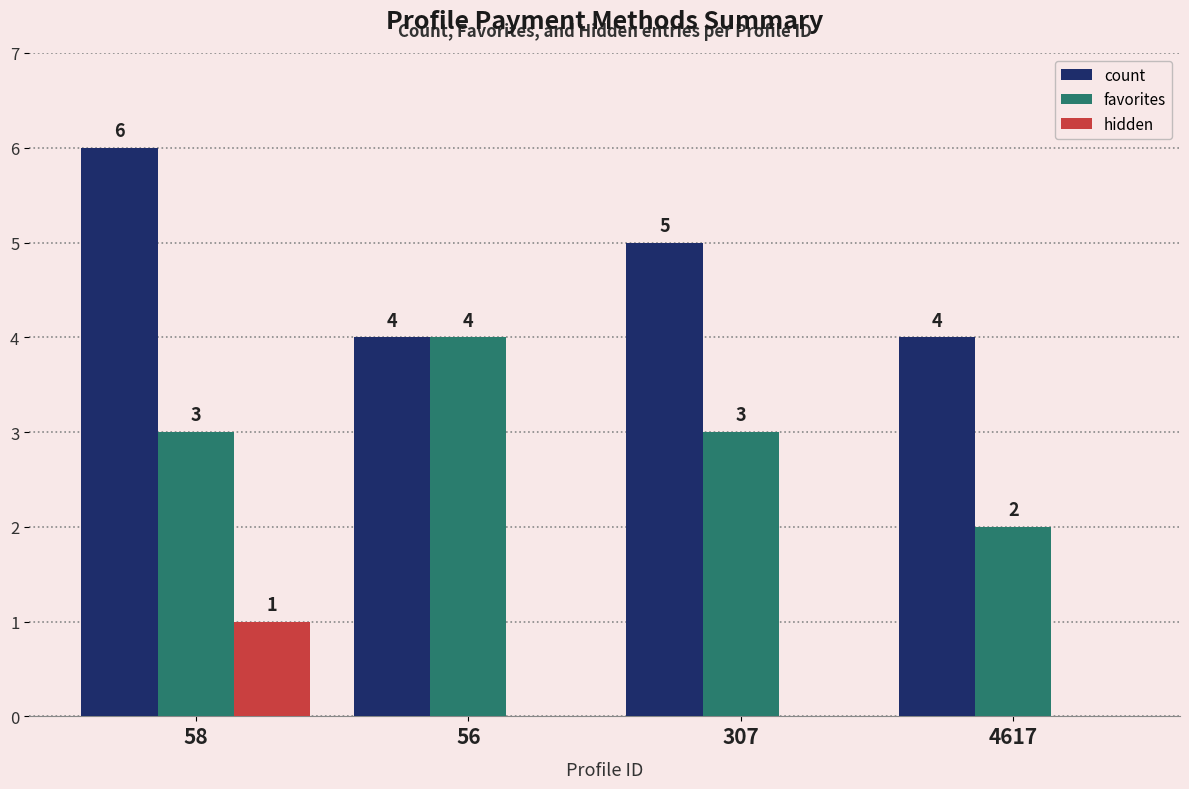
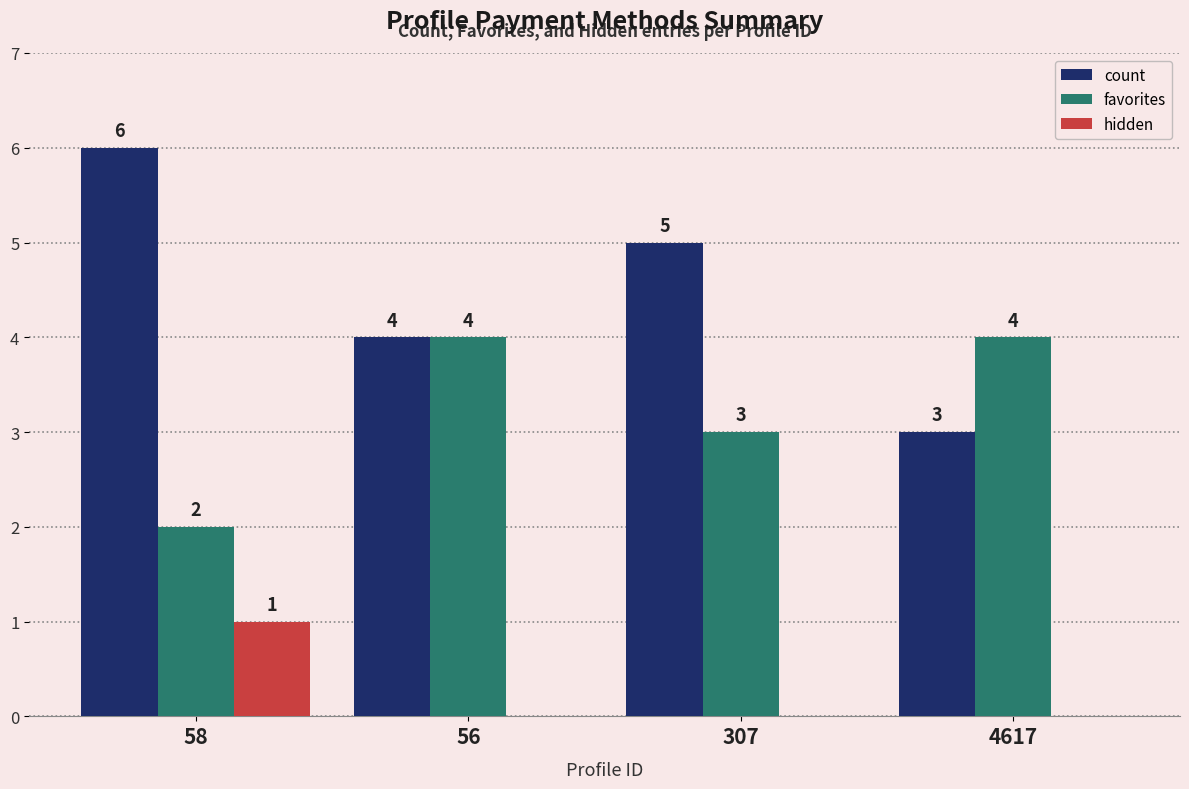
favorites, 58: 3 -> 2
count, 4617: 4 -> 3
favorites, 4617: 2 -> 4
